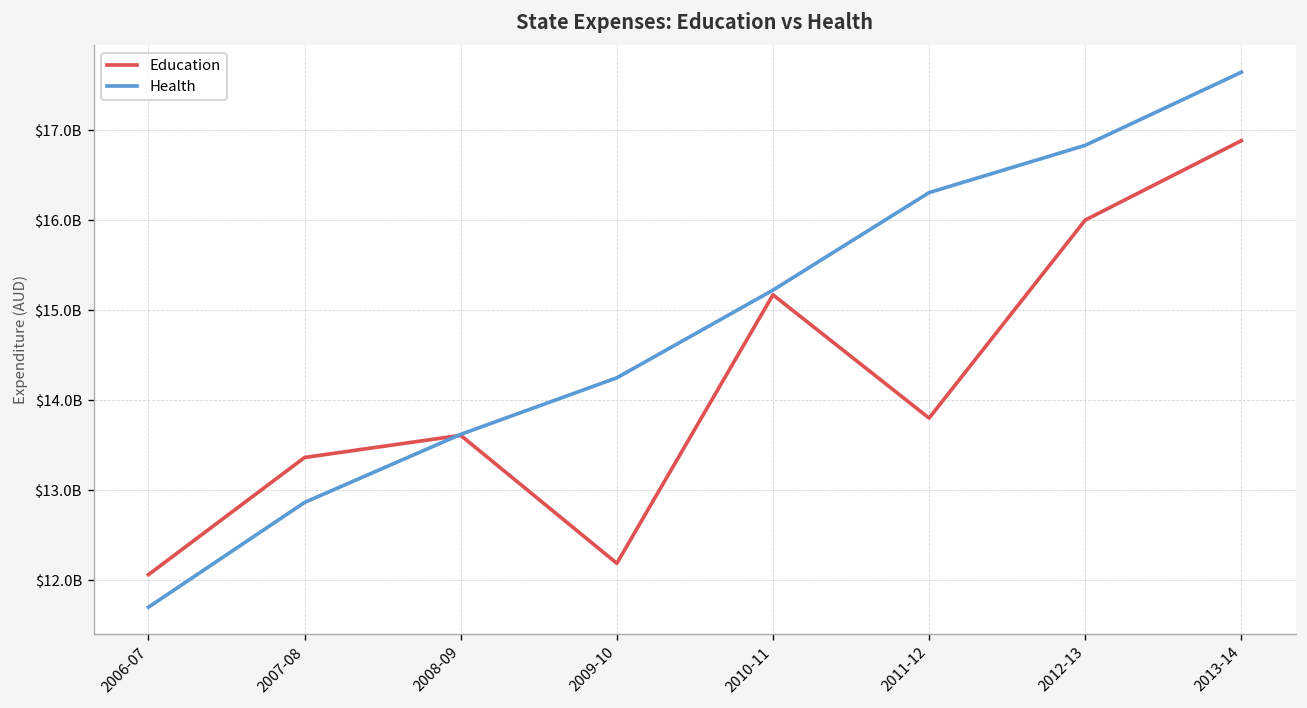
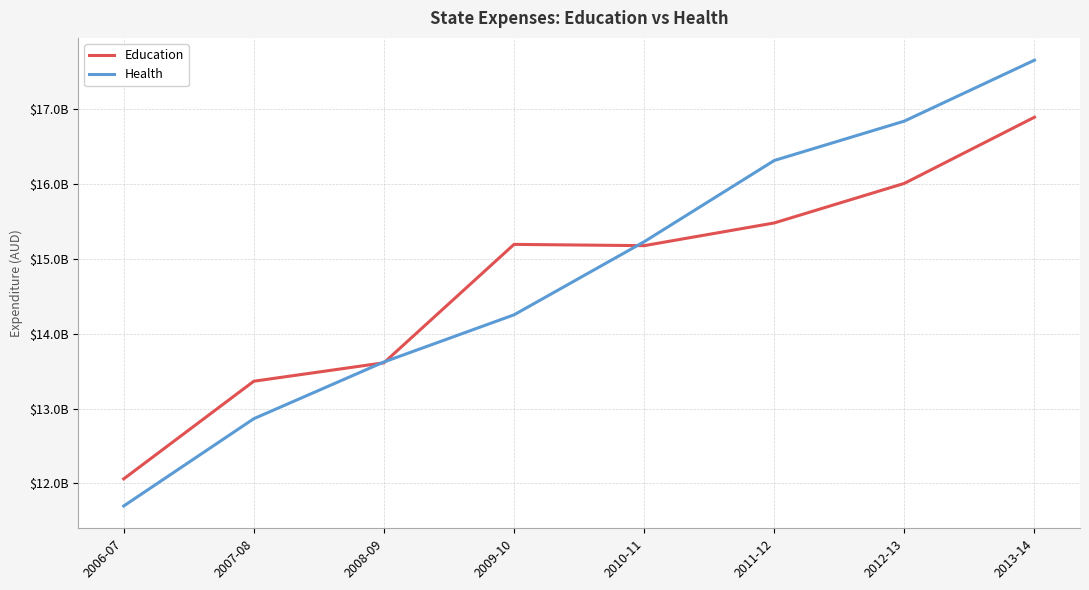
Education, 2009-10: $12200000000 -> $15200000000
Education, 2011-12: $13800000000 -> $15500000000
